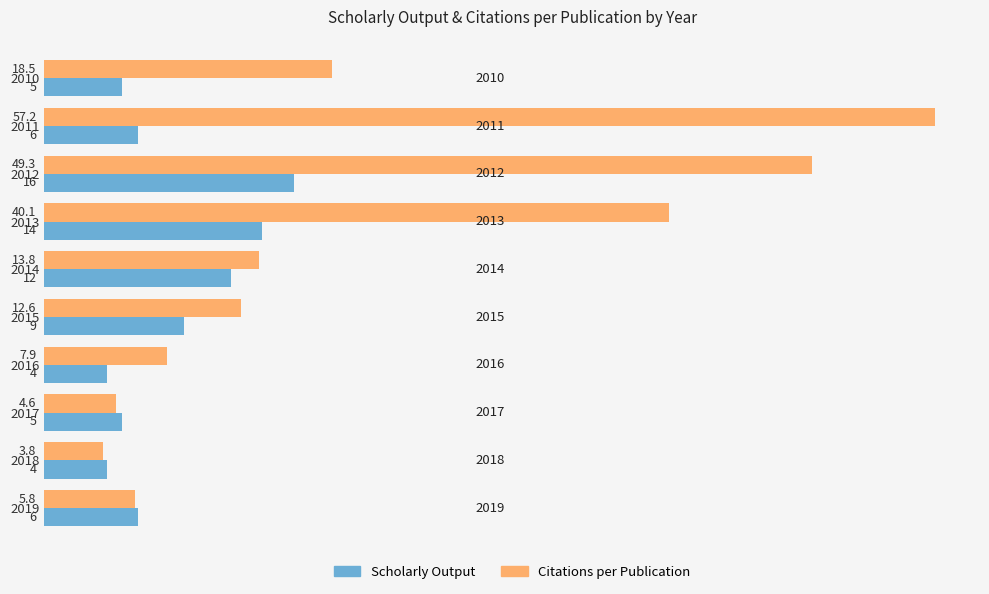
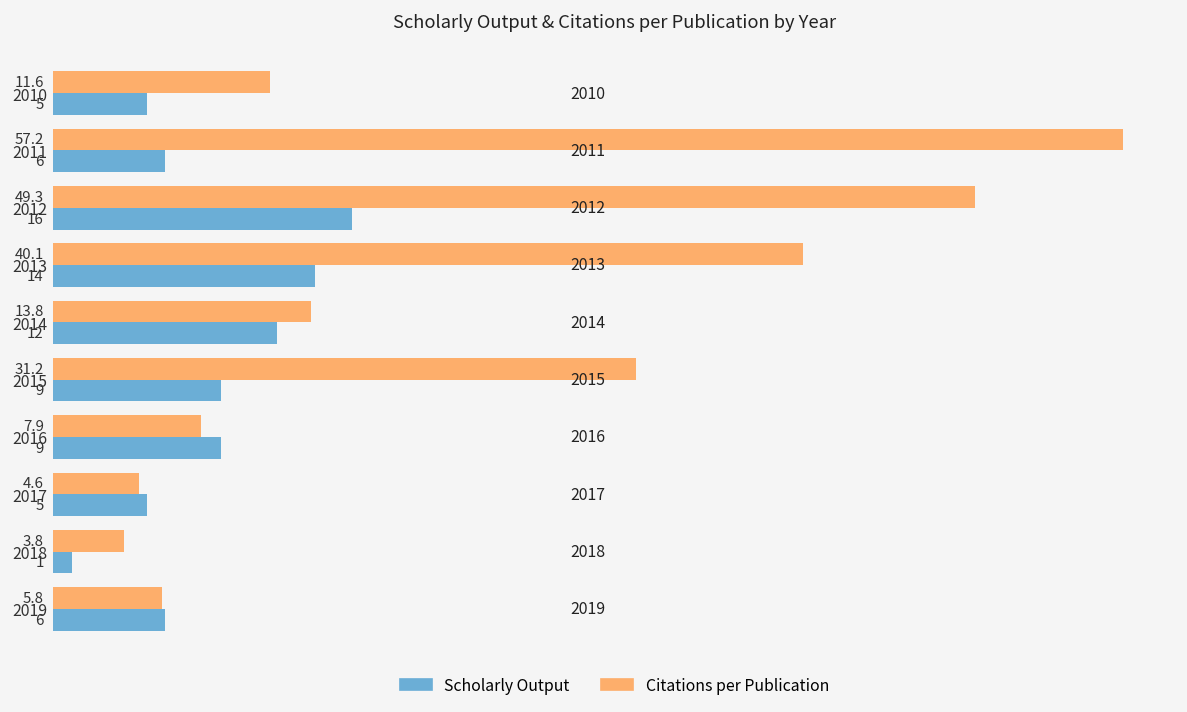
Citations per Publication, 2010: 18.5 -> 11.6
Citations per Publication, 2015: 12.6 -> 31.2
Scholarly Output, 2016: 4 -> 9
Scholarly Output, 2018: 4 -> 1
